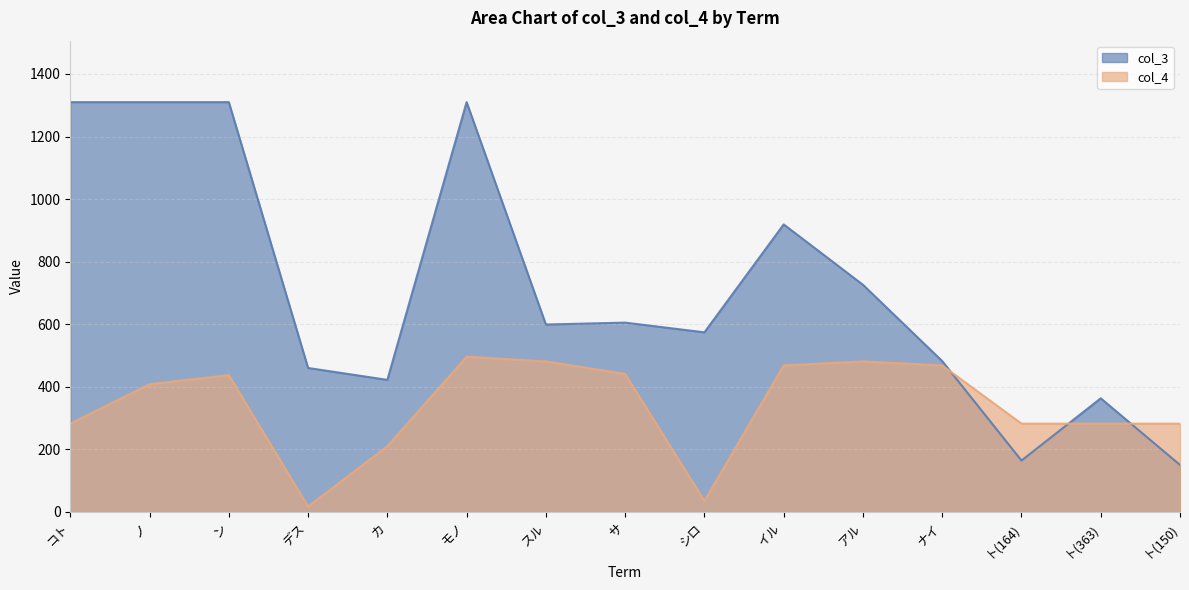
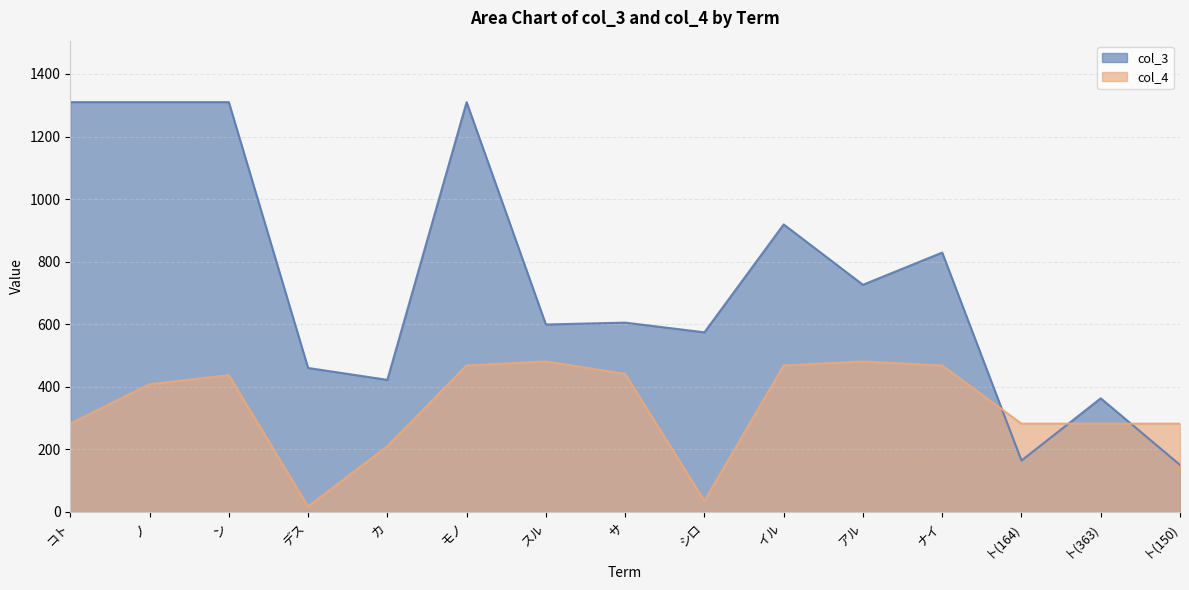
col_4, モノ: 500 -> 470
col_3, ナイ: 480 -> 830
